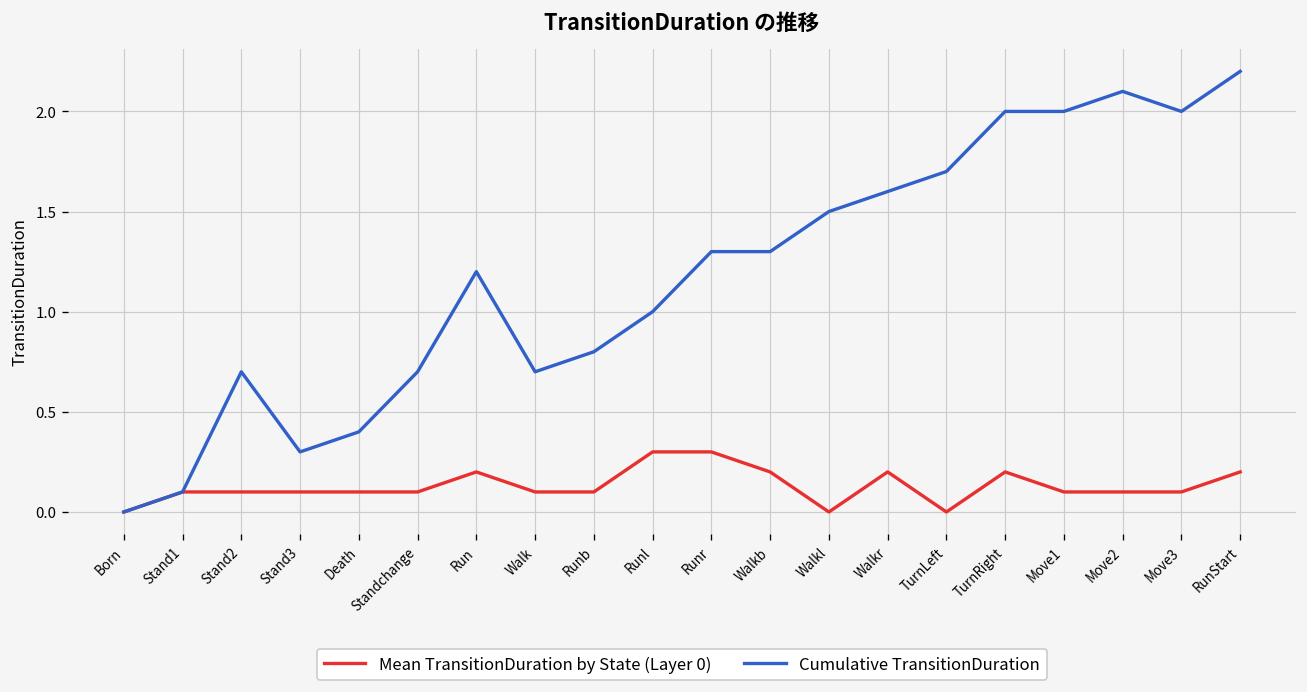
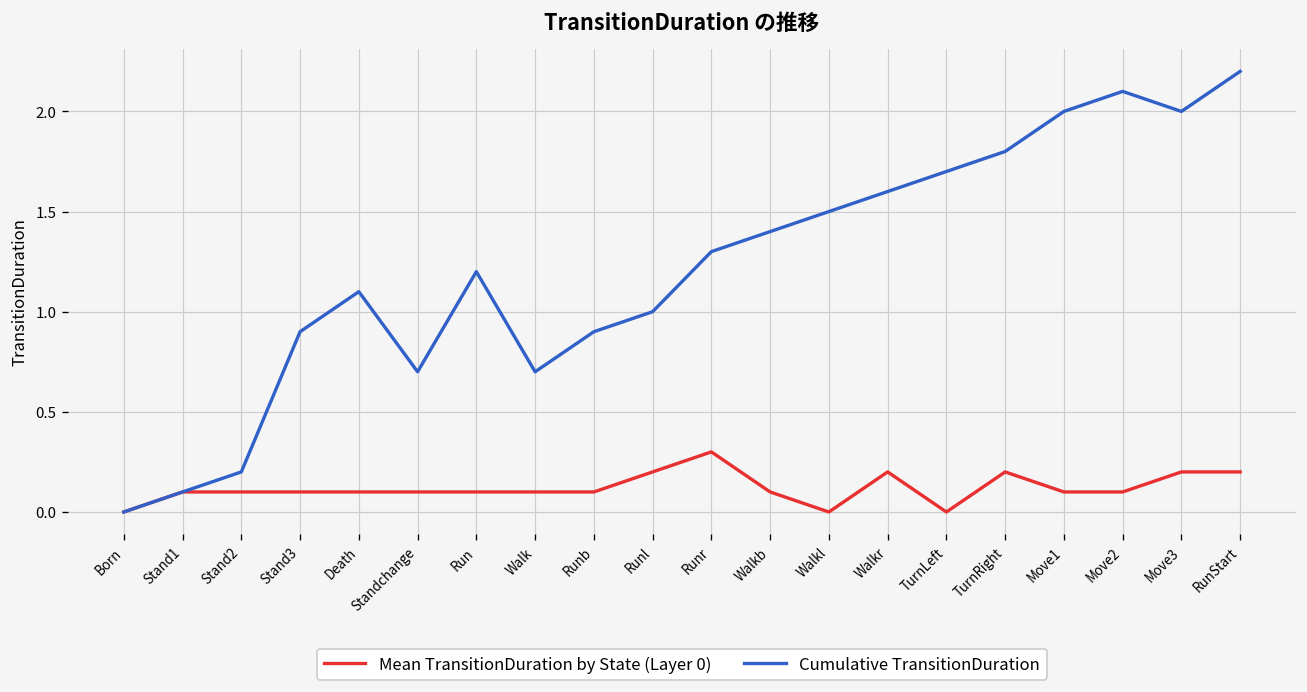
Cumulative TransitionDuration, Stand2: 0.7 -> 0.2
Cumulative TransitionDuration, Stand3: 0.3 -> 0.9
Cumulative TransitionDuration, Death: 0.4 -> 1.1
Mean TransitionDuration by State (Layer 0), Run: 0.2 -> 0.1
Cumulative TransitionDuration, Runb: 0.8 -> 0.9
Mean TransitionDuration by State (Layer 0), Runl: 0.3 -> 0.2
Mean TransitionDuration by State (Layer 0), Walkb: 0.2 -> 0.1
Cumulative TransitionDuration, Walkb: 1.3 -> 1.4
Cumulative TransitionDuration, TurnRight: 2.0 -> 1.8
Mean TransitionDuration by State (Layer 0), Move3: 0.1 -> 0.2
